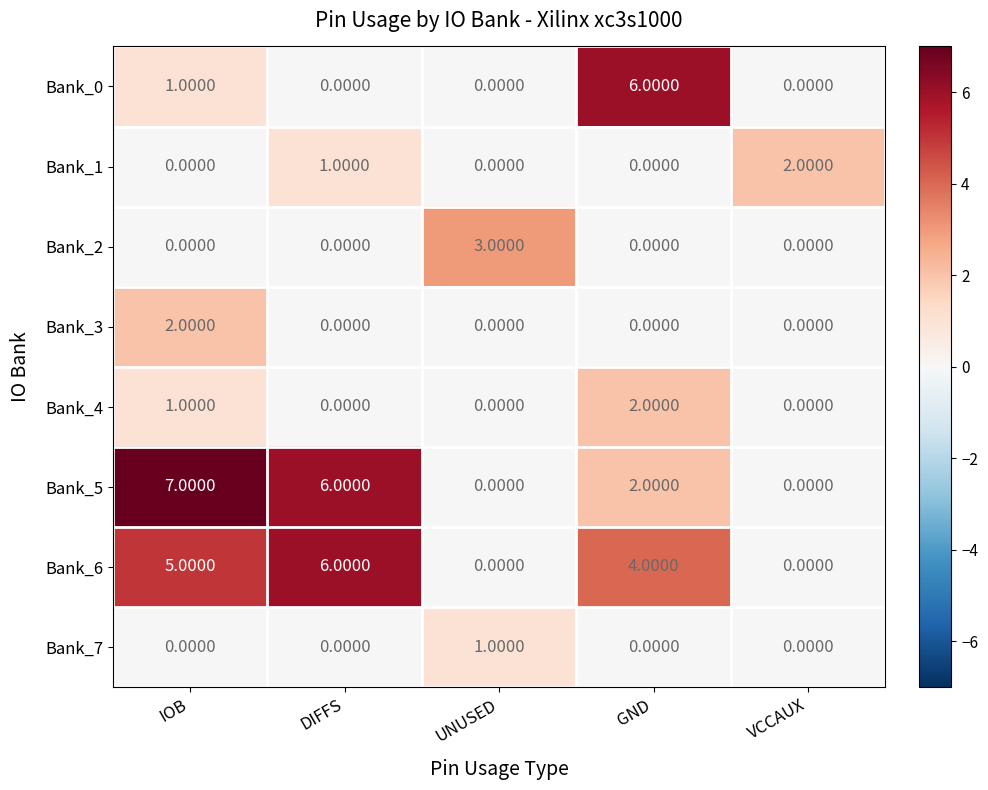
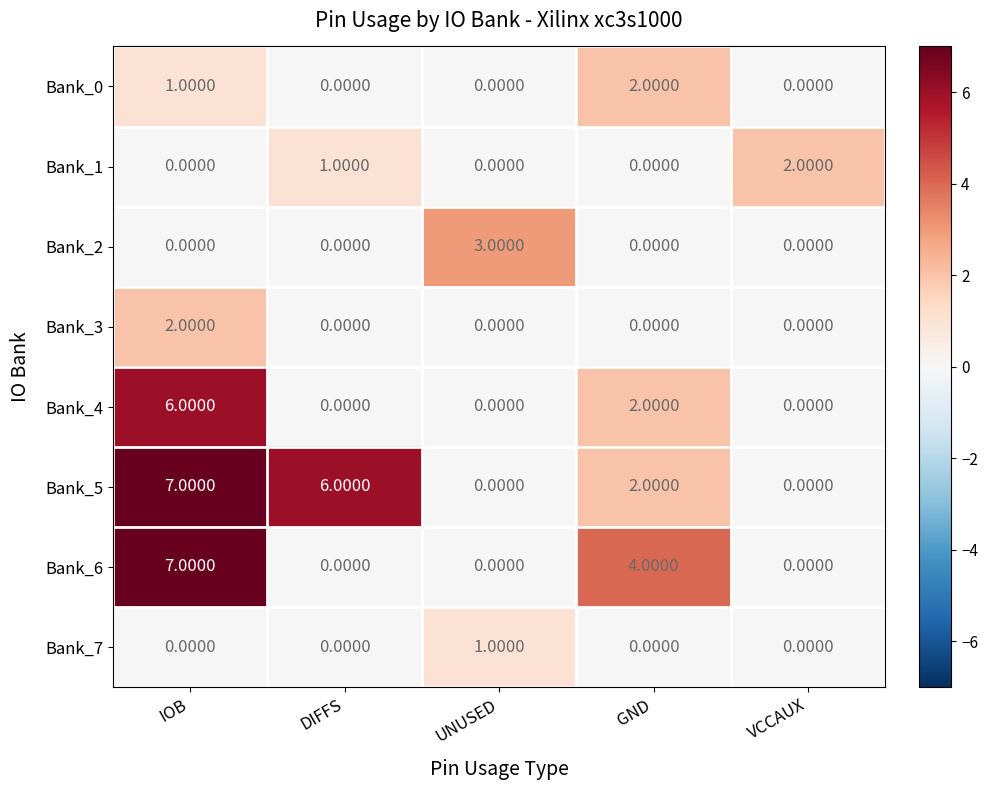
Bank_0, GND: 6.0000 -> 2.0000
Bank_4, IOB: 1.0000 -> 6.0000
Bank_6, IOB: 5.0000 -> 7.0000
Bank_6, DIFFS: 6.0000 -> 0.0000
